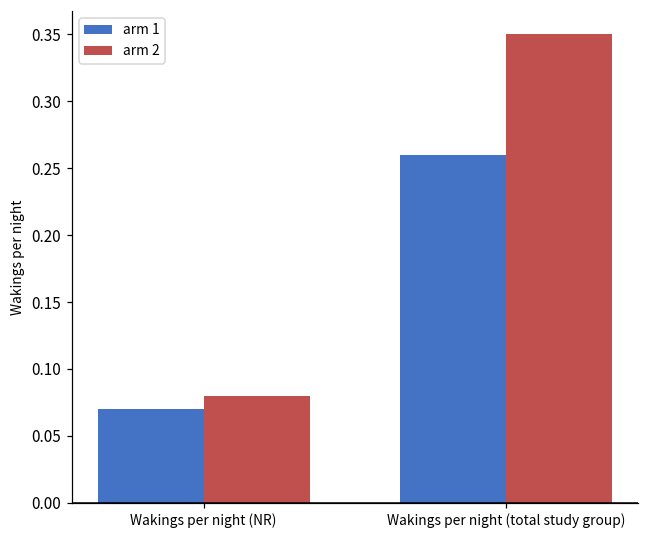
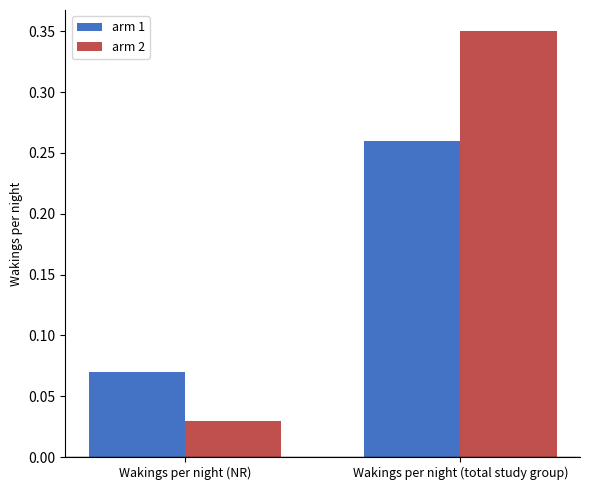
arm 2, Wakings per night (NR): 0.08 -> 0.03
